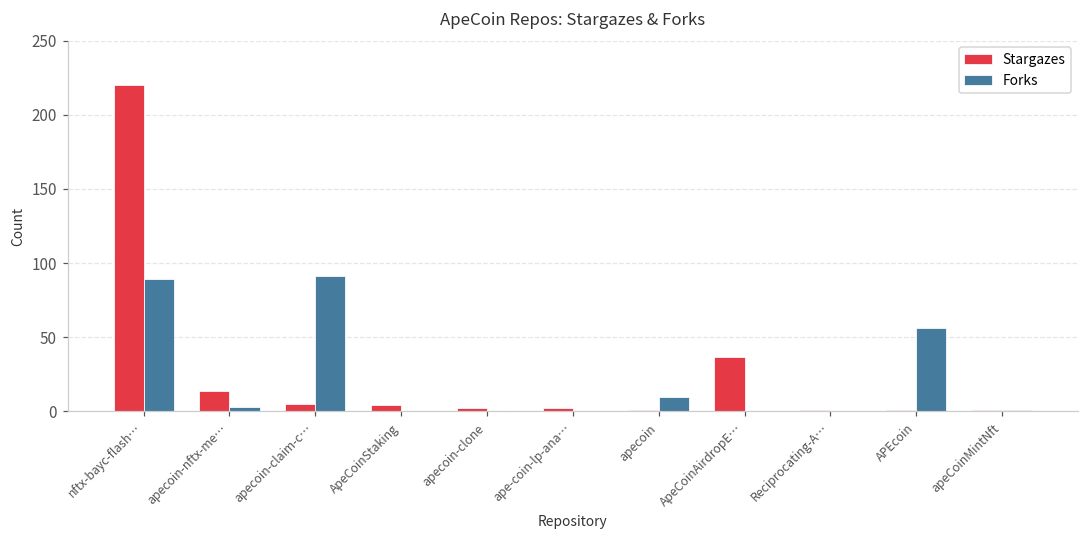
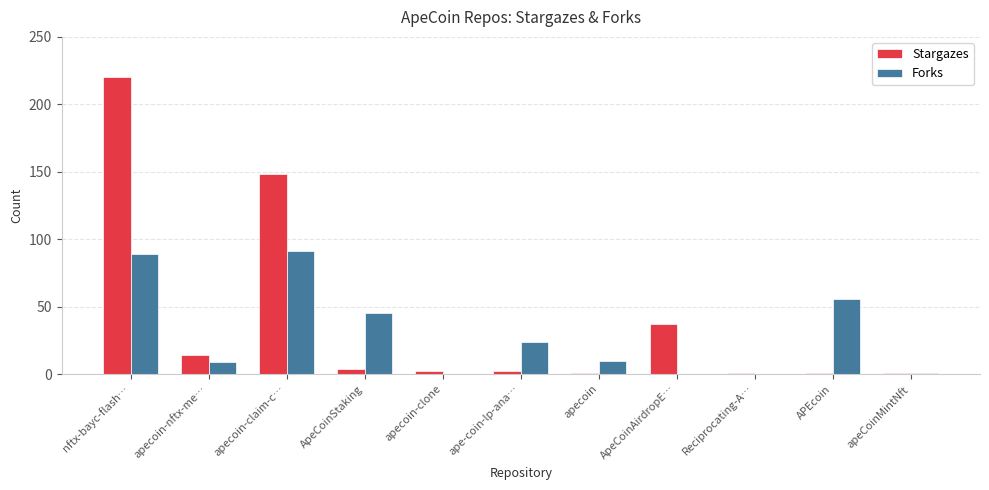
Forks, apecoin-nftx-me…: 3 -> 9
Stargazes, apecoin-claim-c…: 5 -> 148
Forks, ApeCoinStaking: 0 -> 45
Forks, ape-coin-lp-ana…: 0 -> 24
